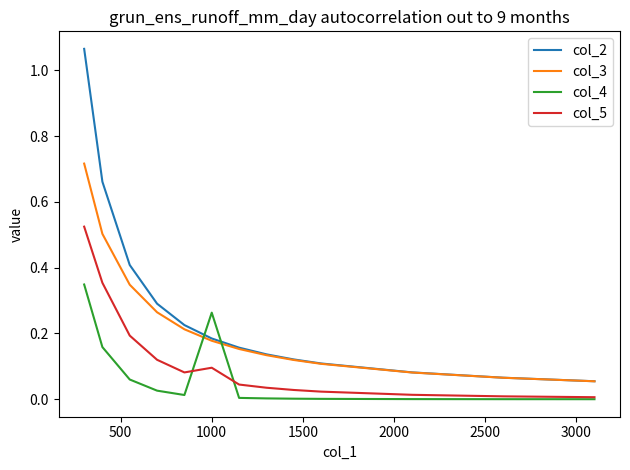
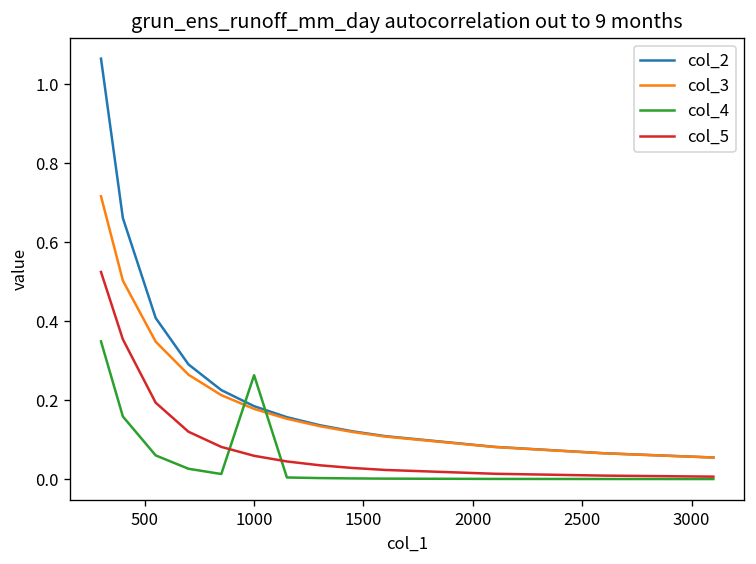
col_5, 1000: 0.10 -> 0.06
